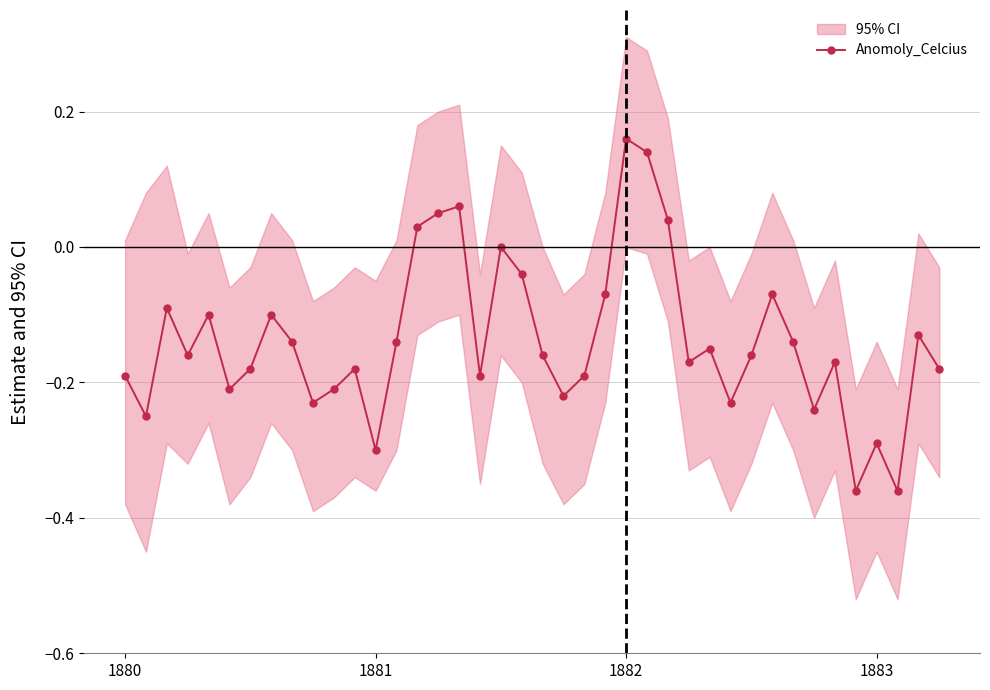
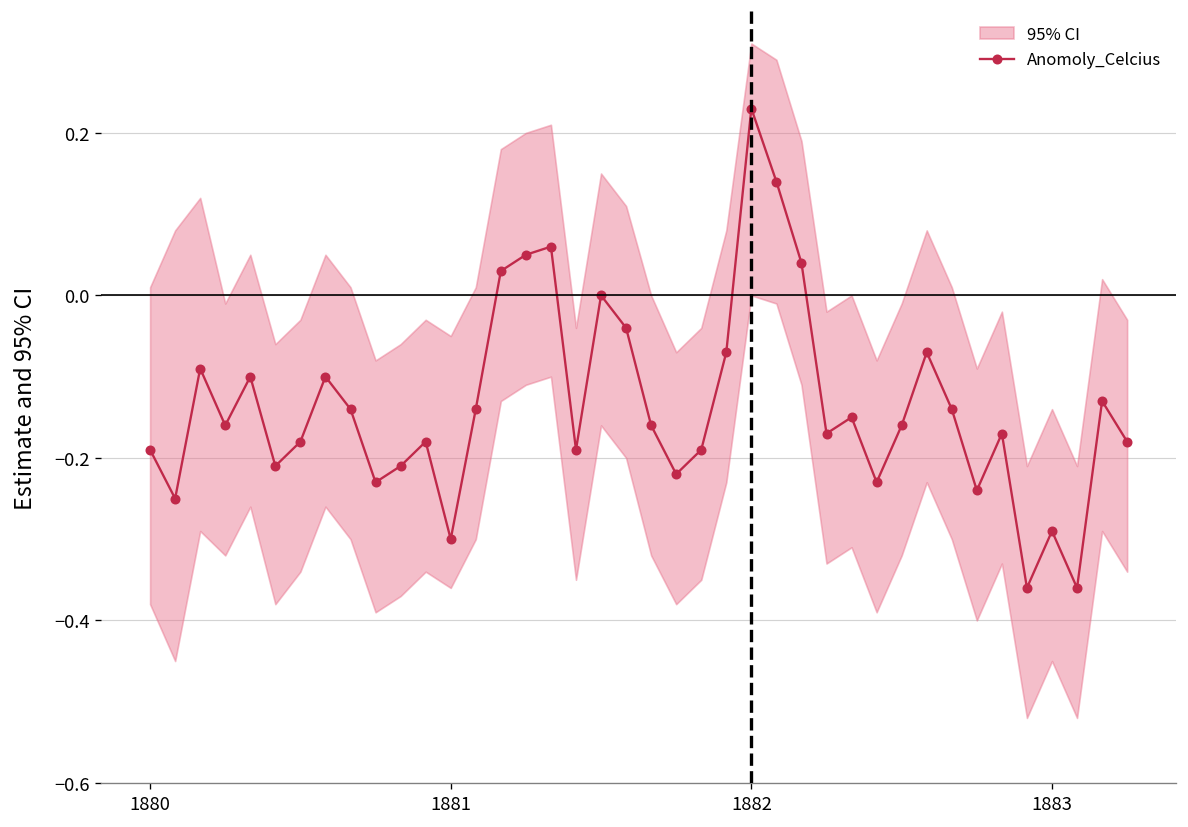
Anomoly_Celcius, 1882: 0.16 -> 0.23
